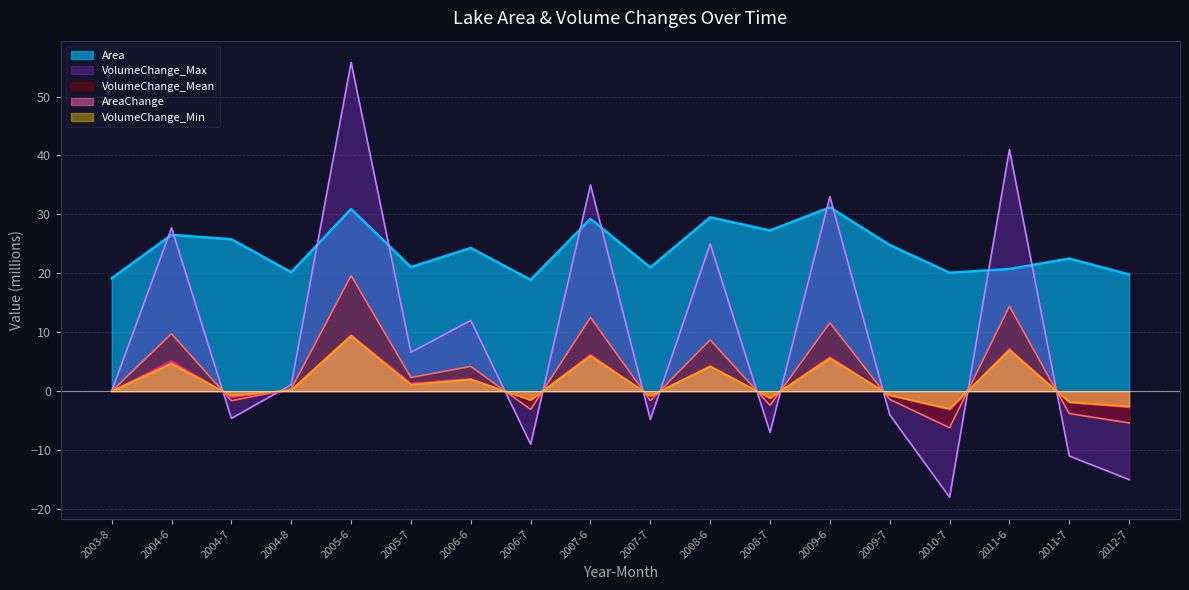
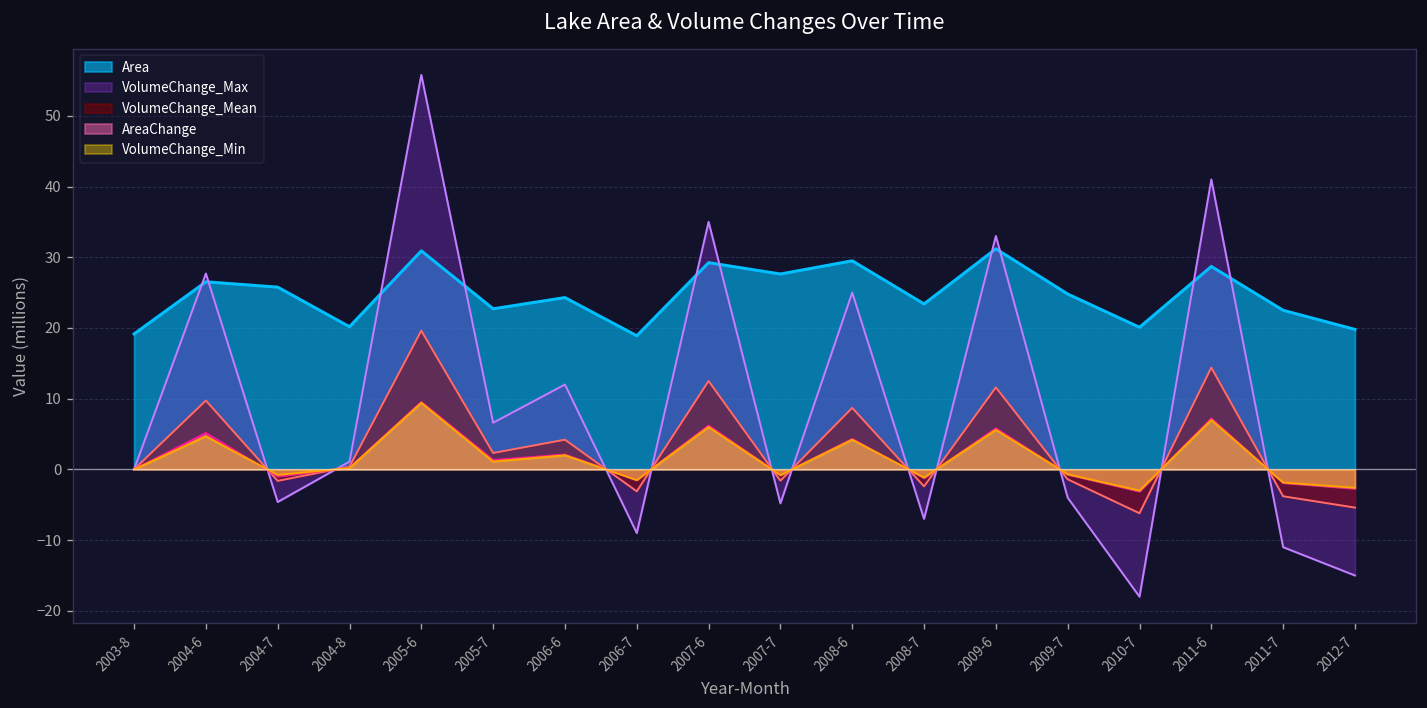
Area, 2005-7: 21 -> 23
Area, 2007-7: 21 -> 28
Area, 2008-7: 27 -> 23
Area, 2011-6: 21 -> 29
